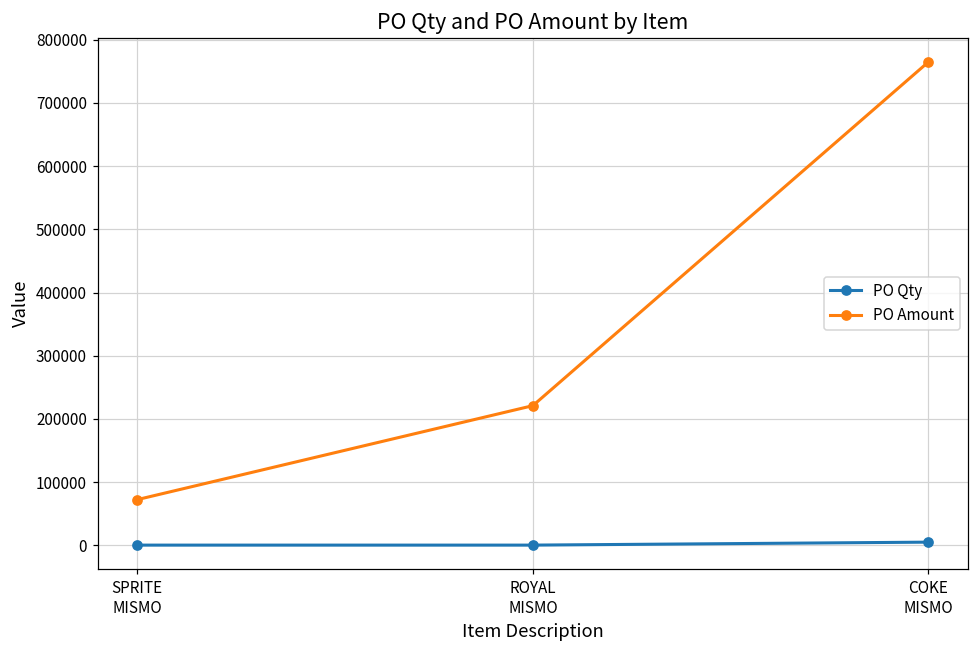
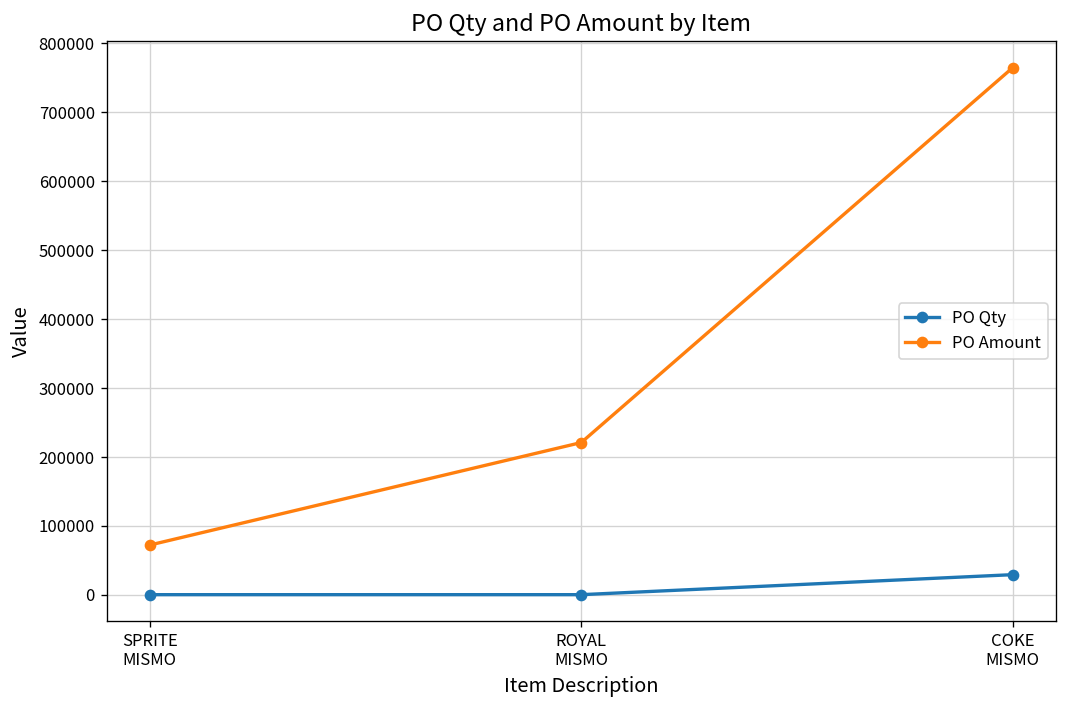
PO Qty, COKE MISMO: 10000 -> 30000
